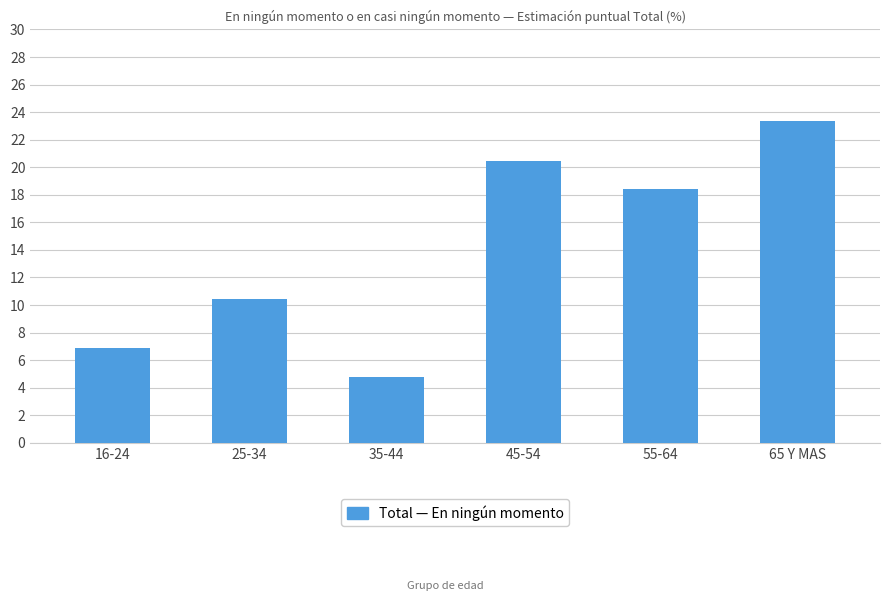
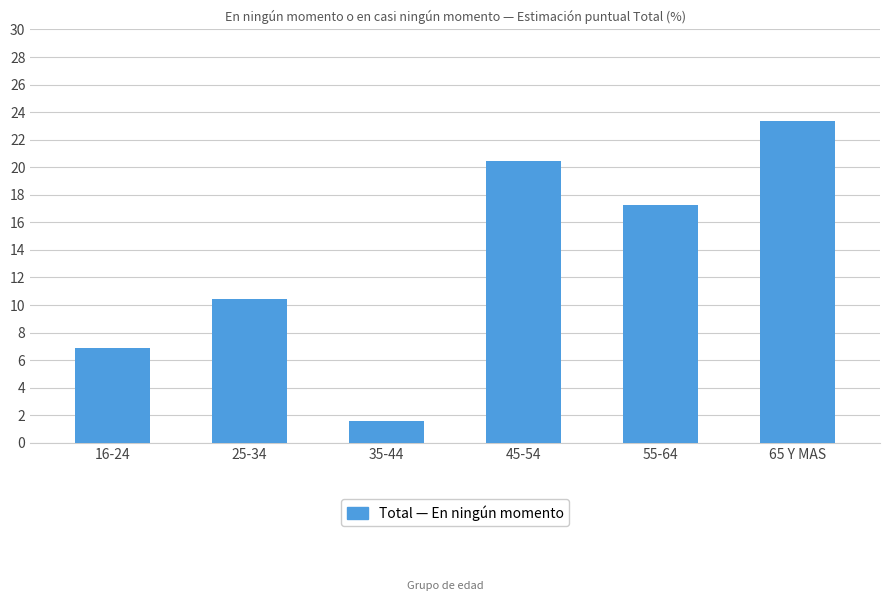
35-44: 4.8 -> 1.6
55-64: 18.5 -> 17.2
